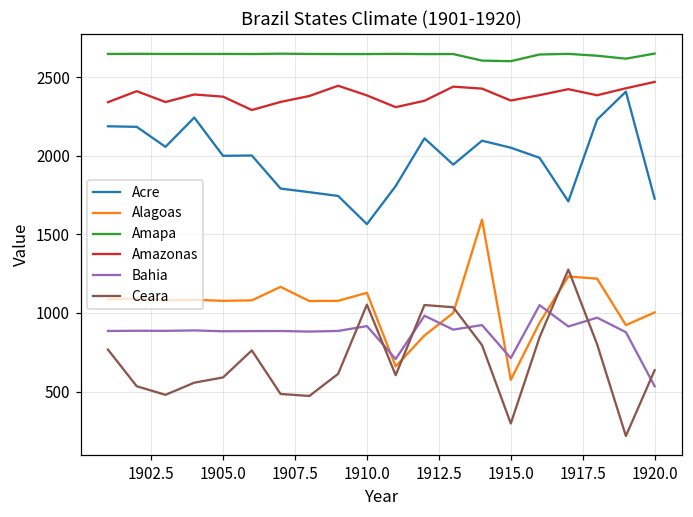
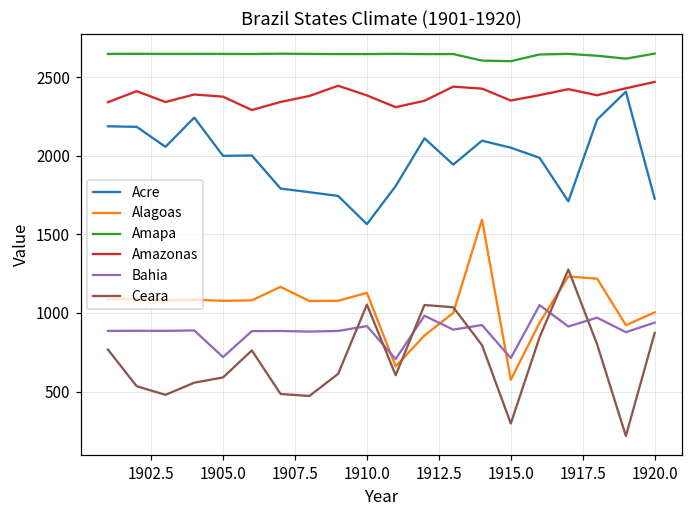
Bahia, 1905.0: 880 -> 720
Bahia, 1920.0: 530 -> 940
Ceara, 1920.0: 640 -> 870
